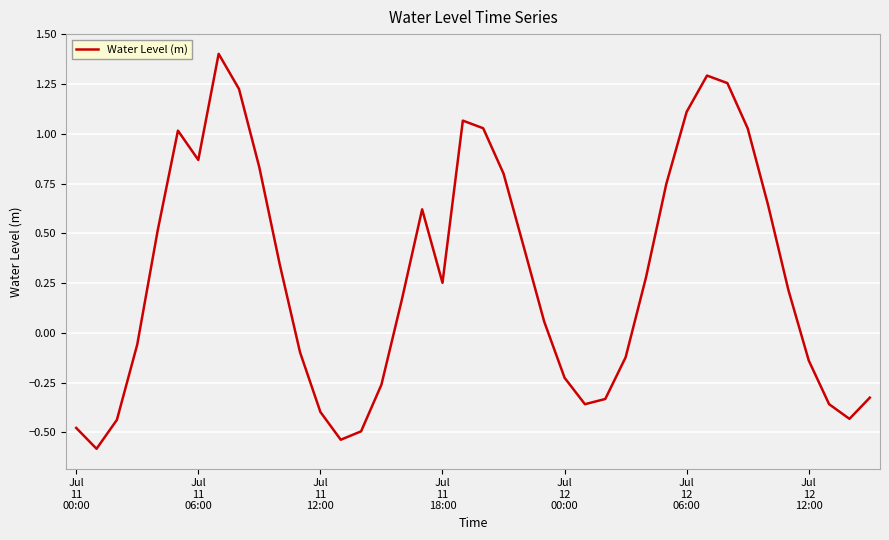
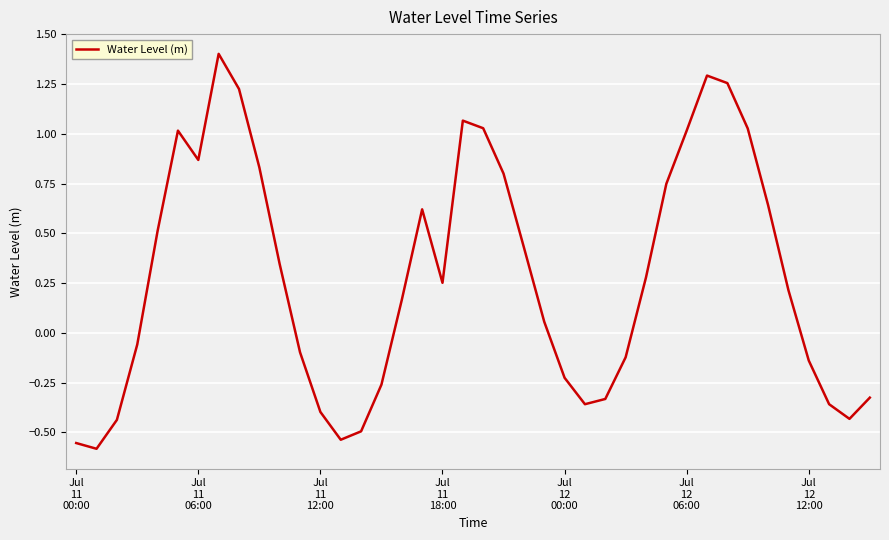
Jul 11 00:00: -0.48 -> -0.55
Jul 12 06:00: 1.11 -> 1.02
